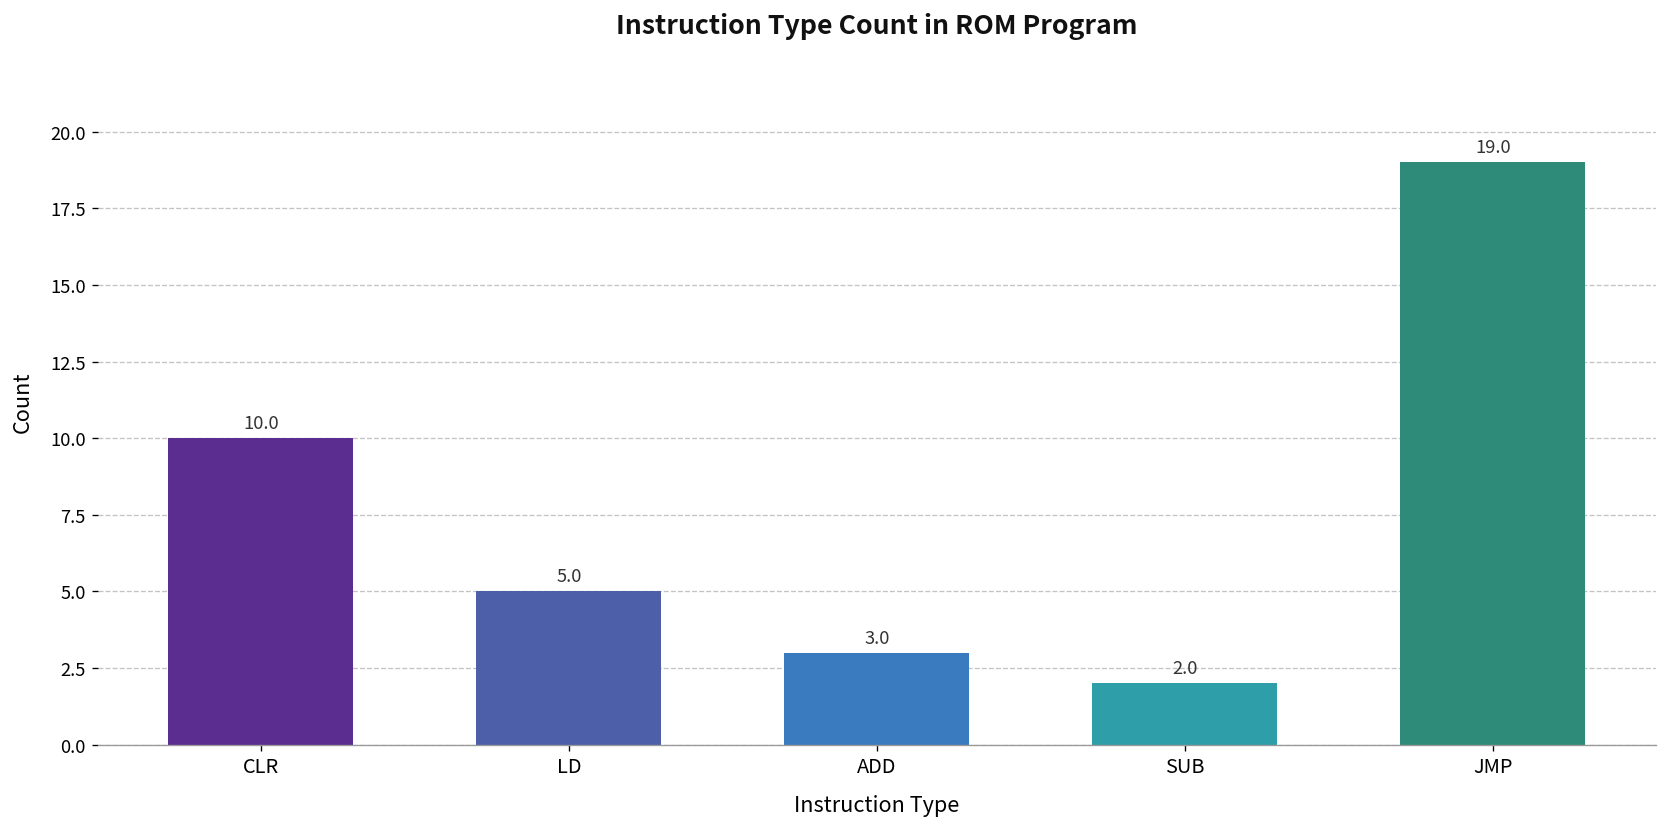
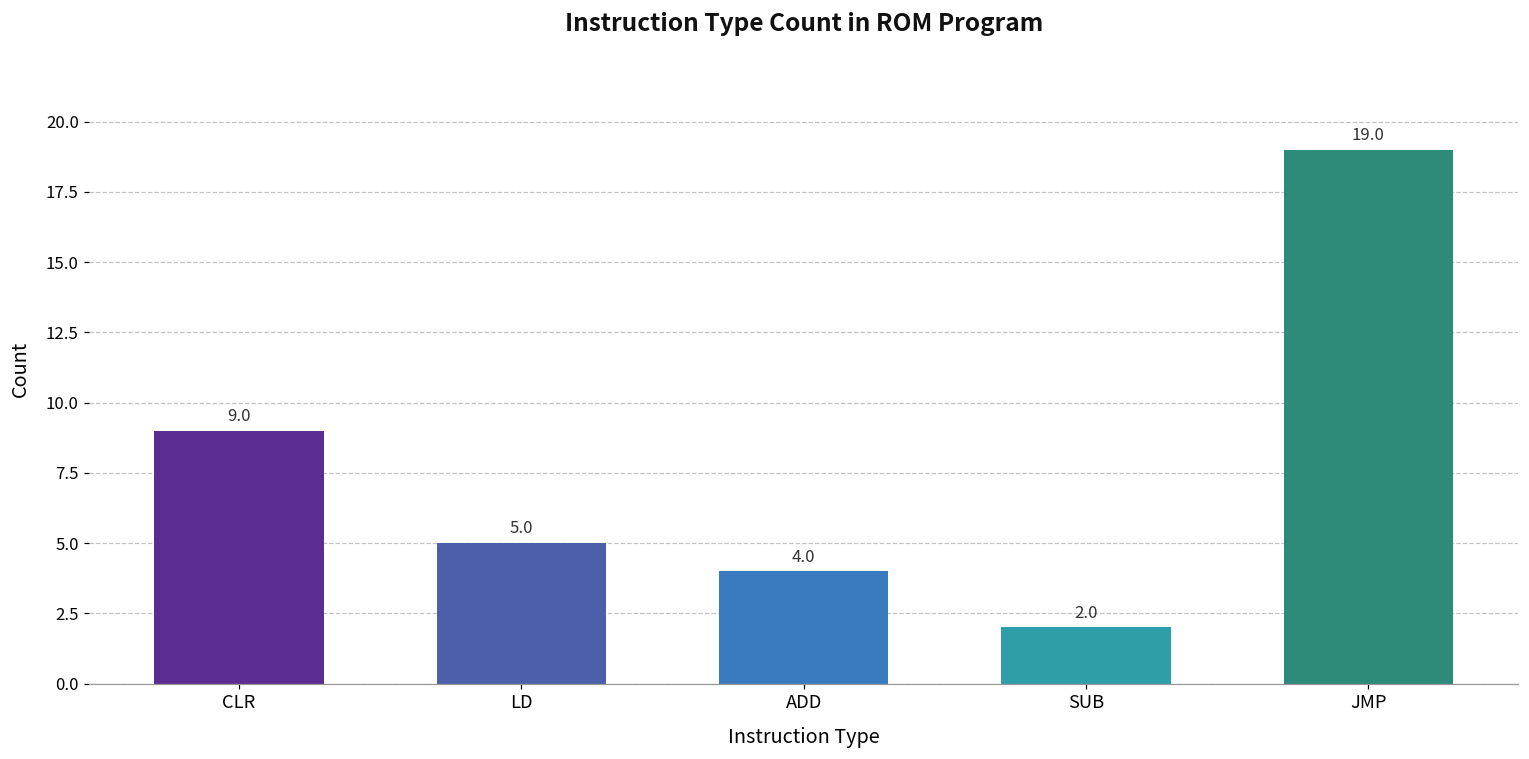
CLR: 10.0 -> 9.0
ADD: 3.0 -> 4.0
